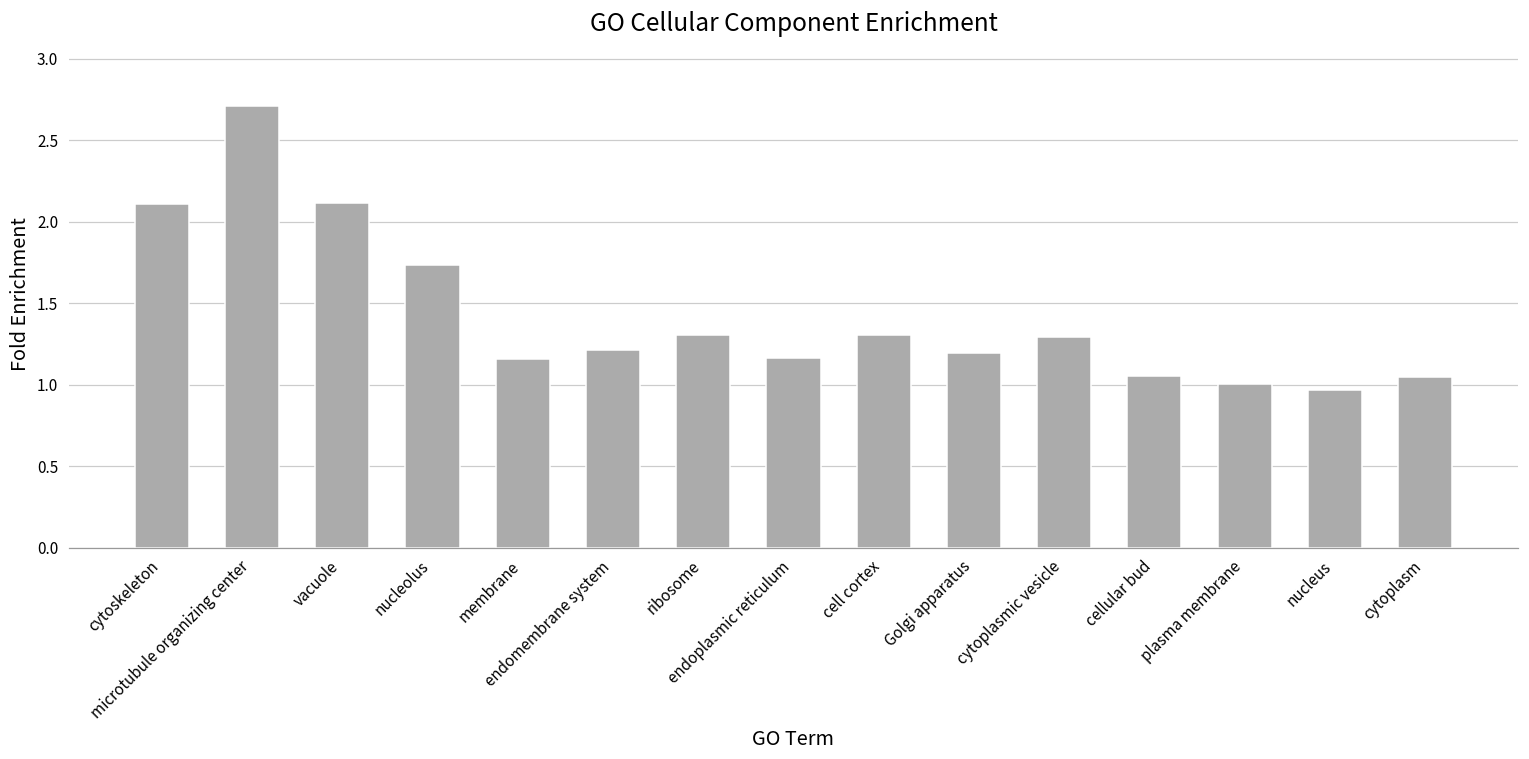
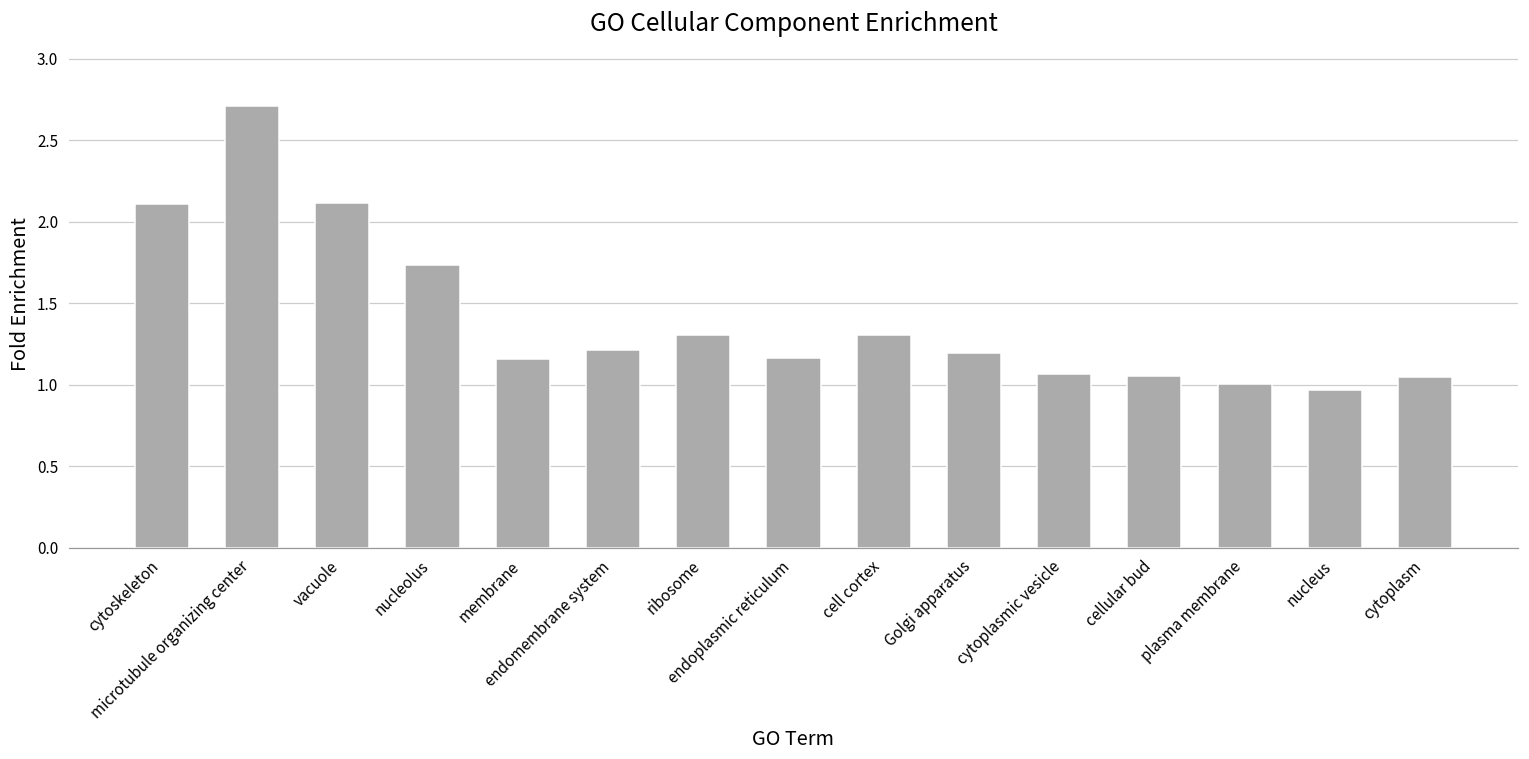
cytoplasmic vesicle: 1.29 -> 1.06
